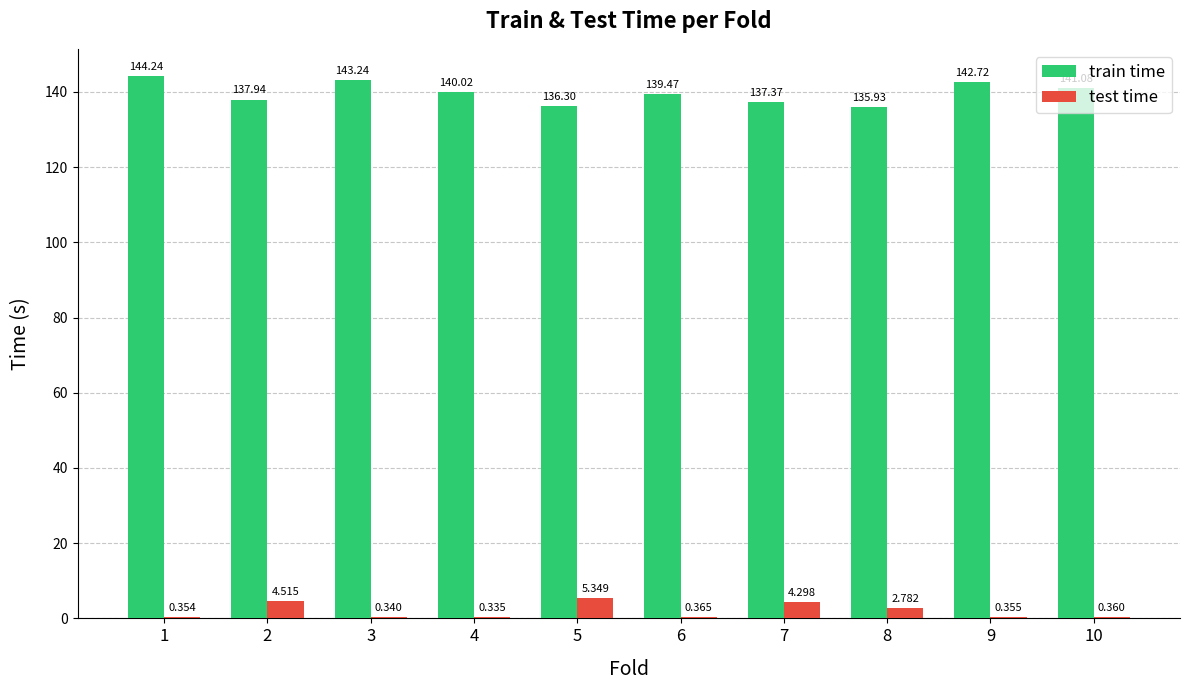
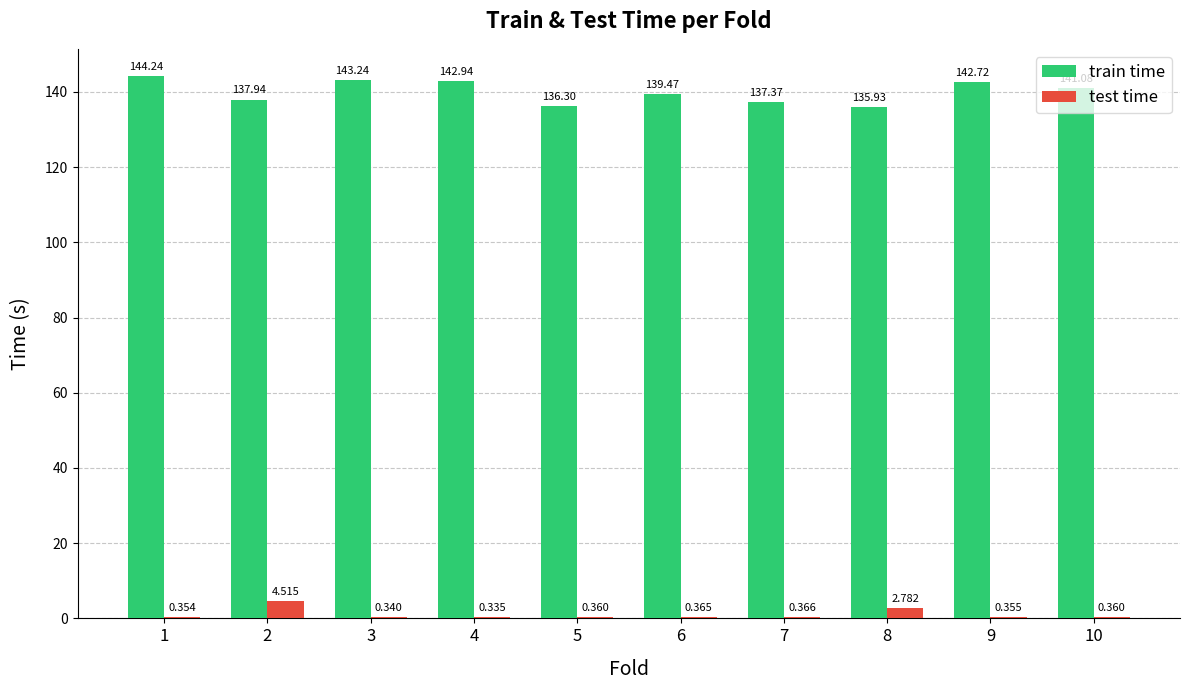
train time, 4: 140.02 -> 142.94
test time, 5: 5.349 -> 0.360
test time, 7: 4.298 -> 0.366
